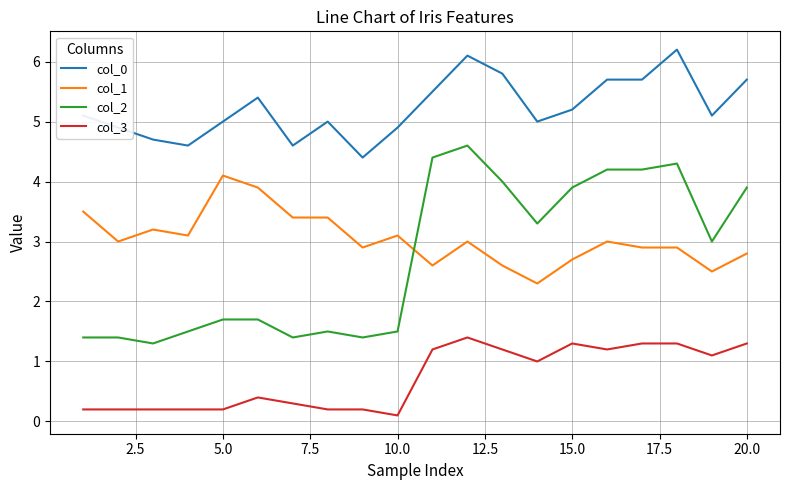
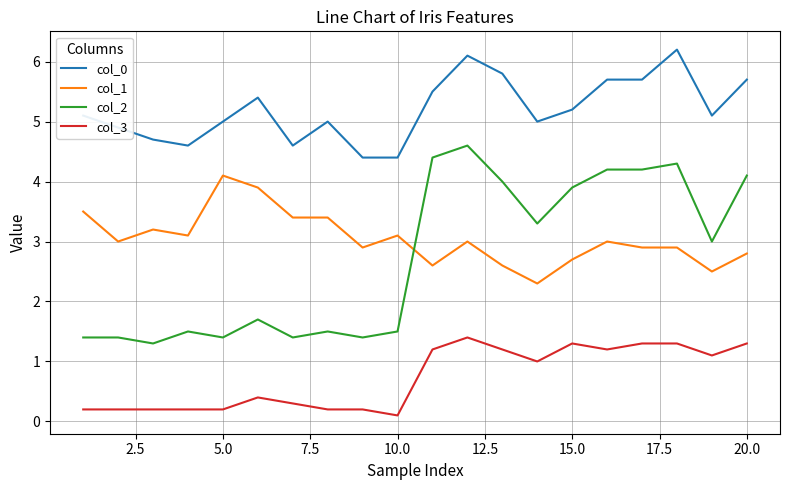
col_2, 5.0: 1.7 -> 1.4
col_0, 10.0: 4.9 -> 4.4
col_2, 20.0: 3.9 -> 4.1
